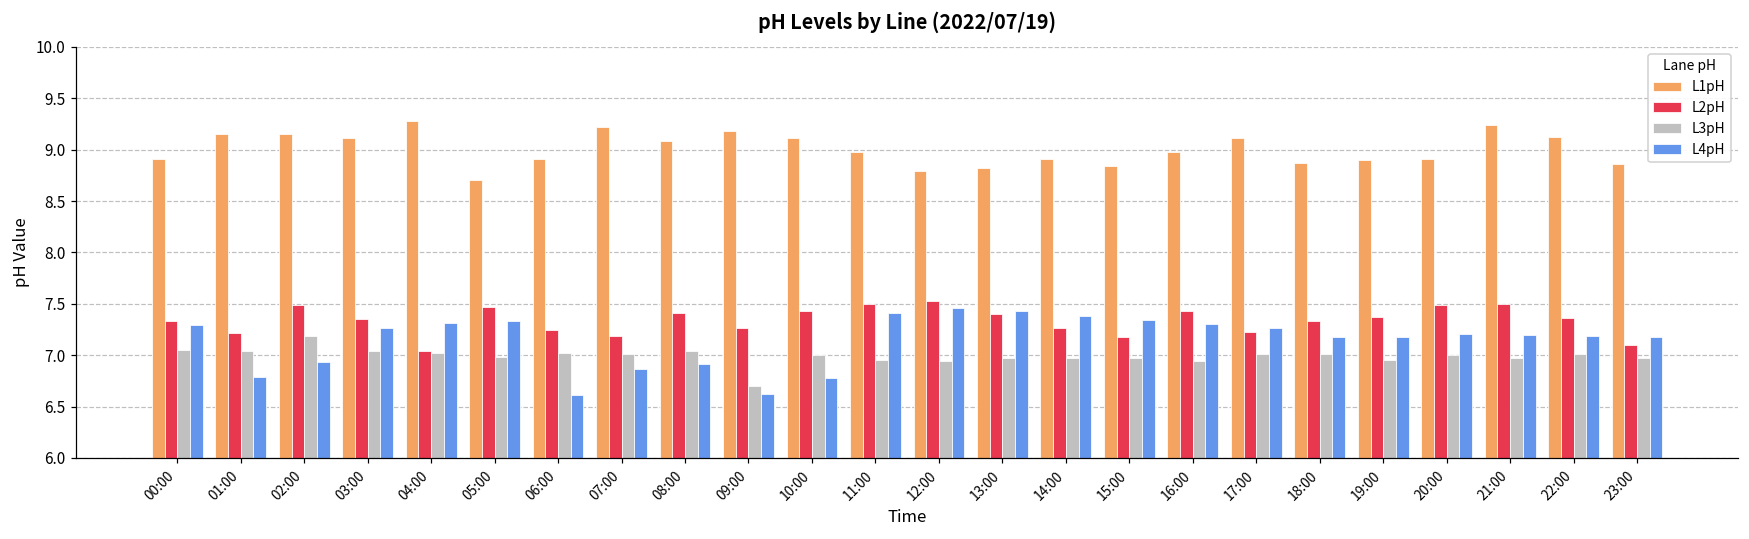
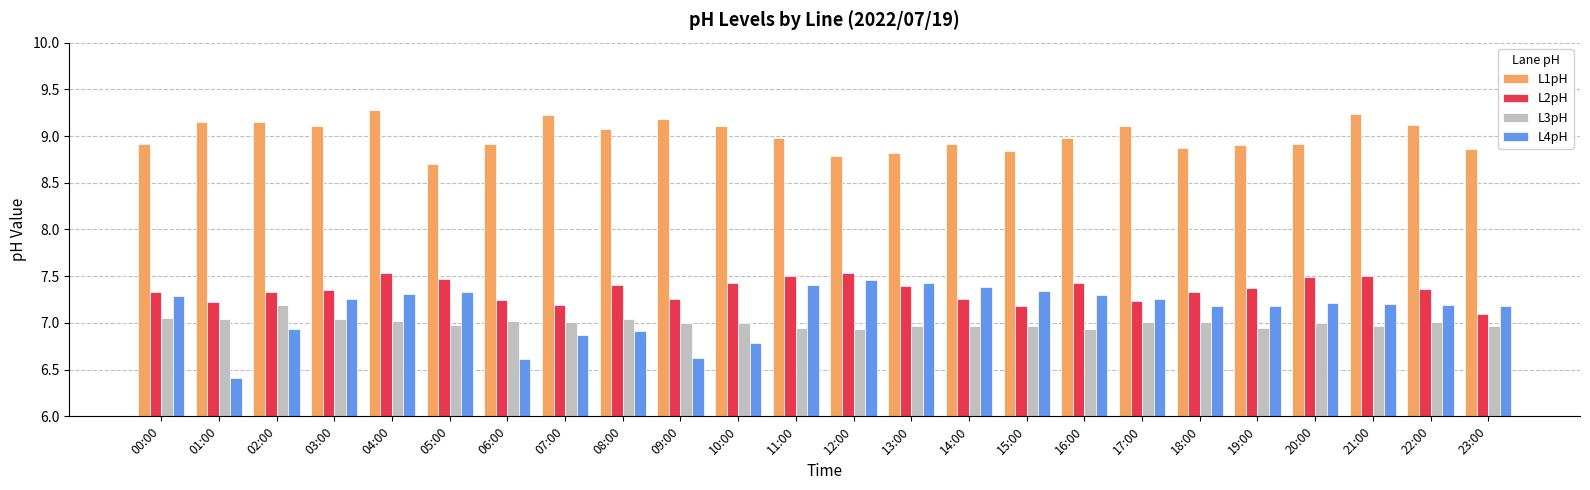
L4pH, 01:00: 6.8 -> 6.4
L2pH, 02:00: 7.5 -> 7.3
L2pH, 04:00: 7.0 -> 7.5
L3pH, 09:00: 6.7 -> 7.0
